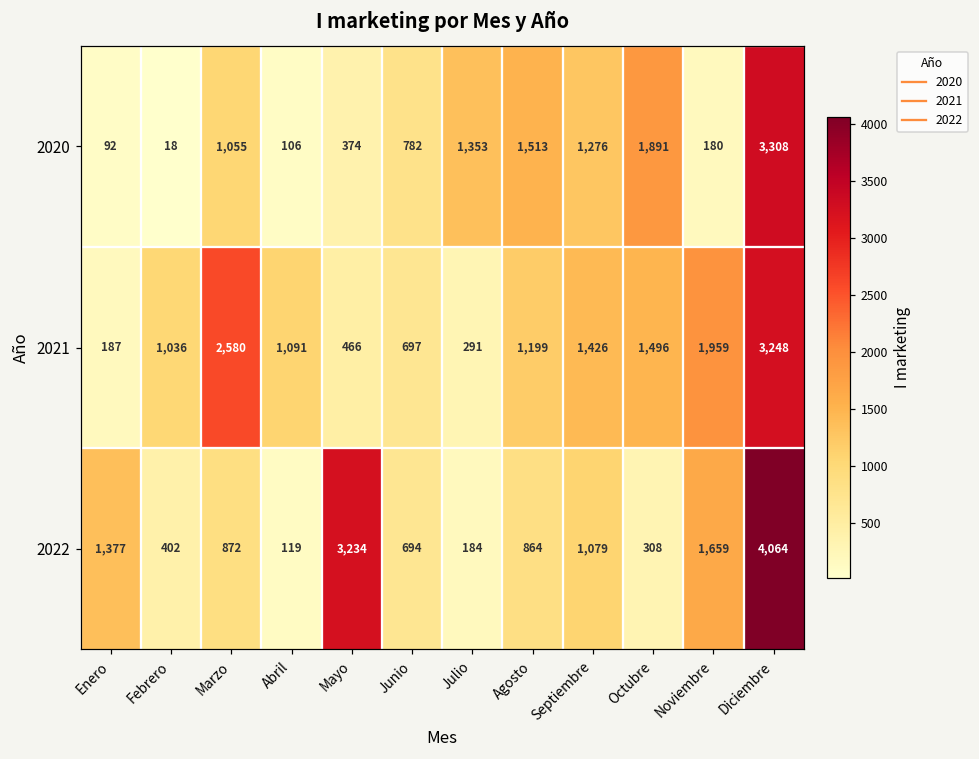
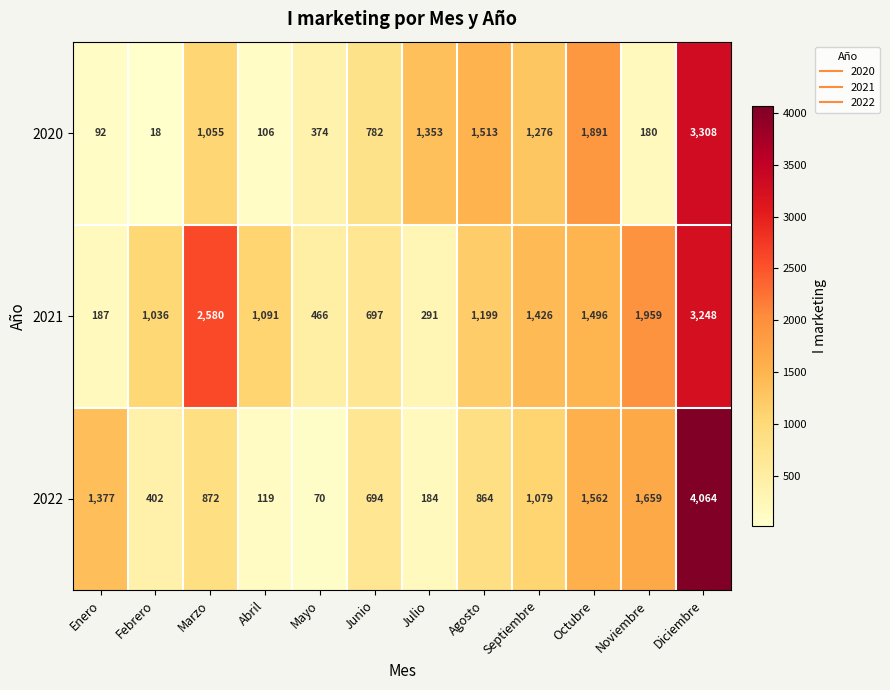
2022, Mayo: 3,234 -> 70
2022, Octubre: 308 -> 1,562
